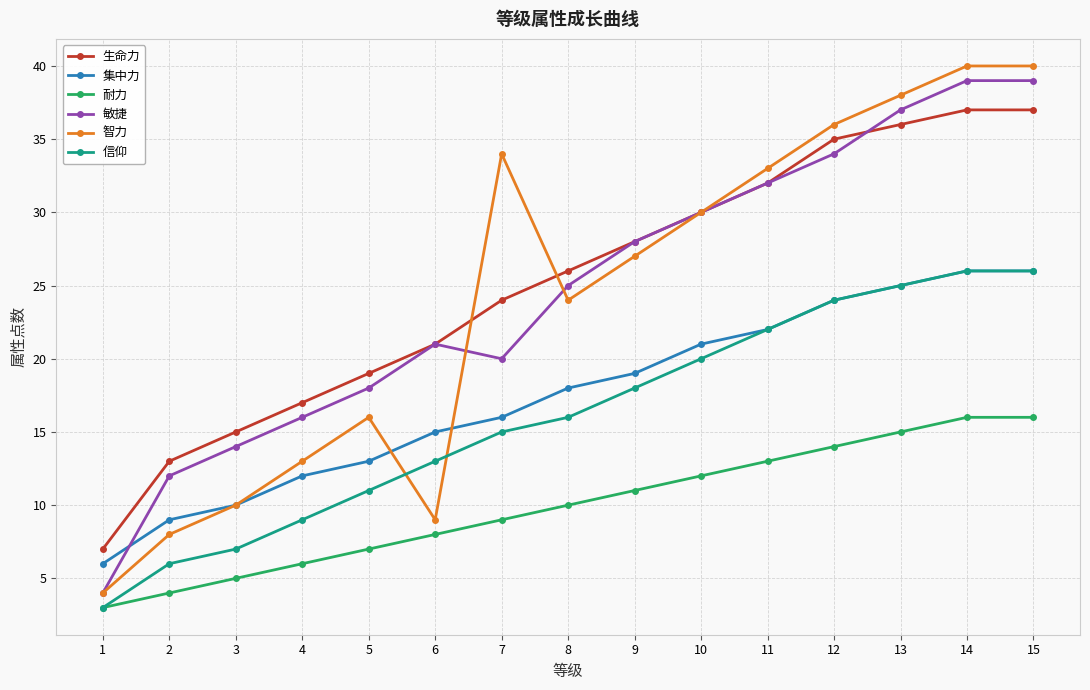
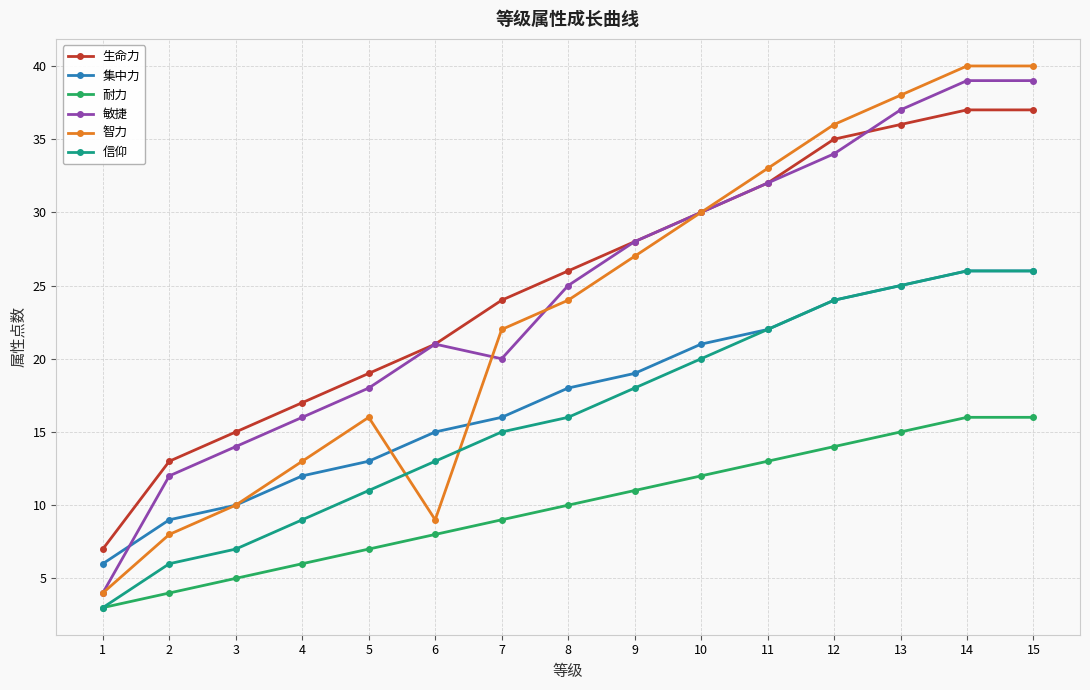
智力, 7: 34 -> 22
